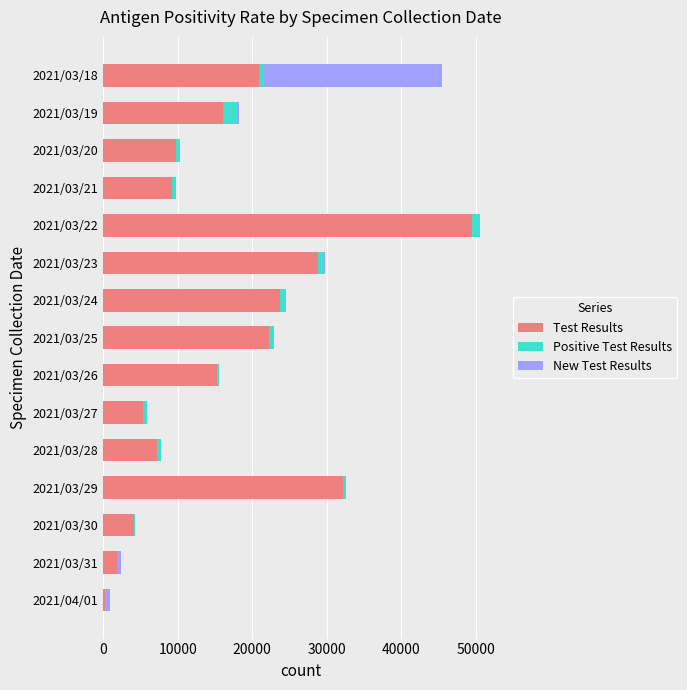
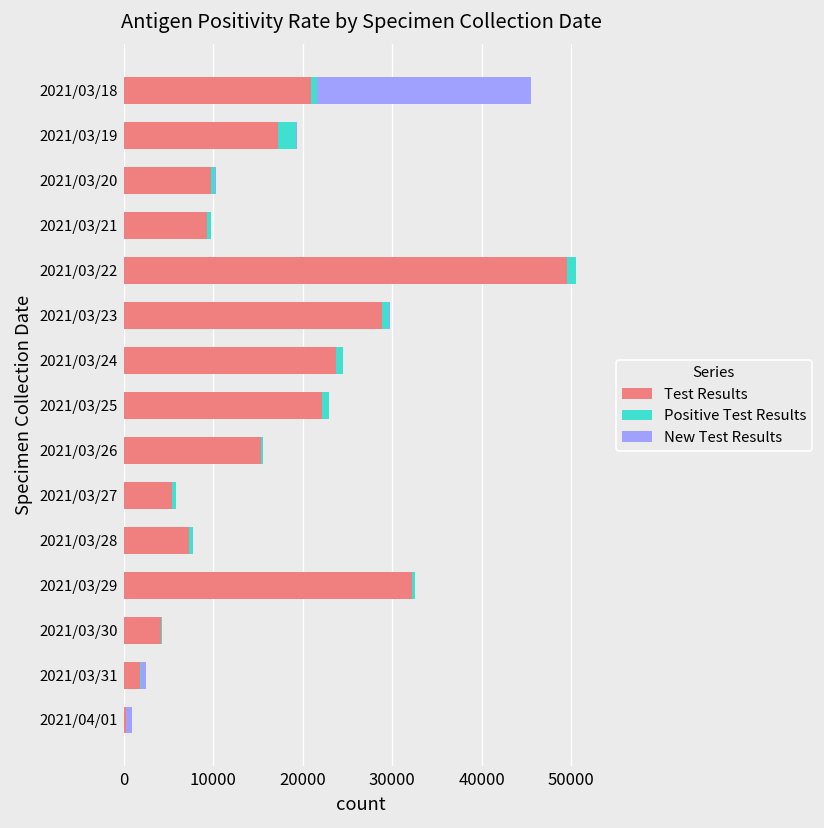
Test Results, 2021/03/19: 16000 -> 17000
